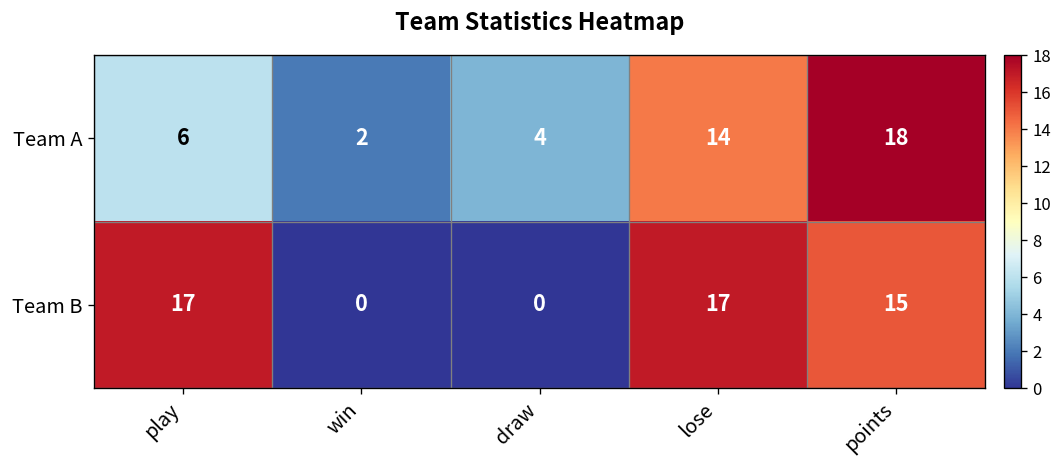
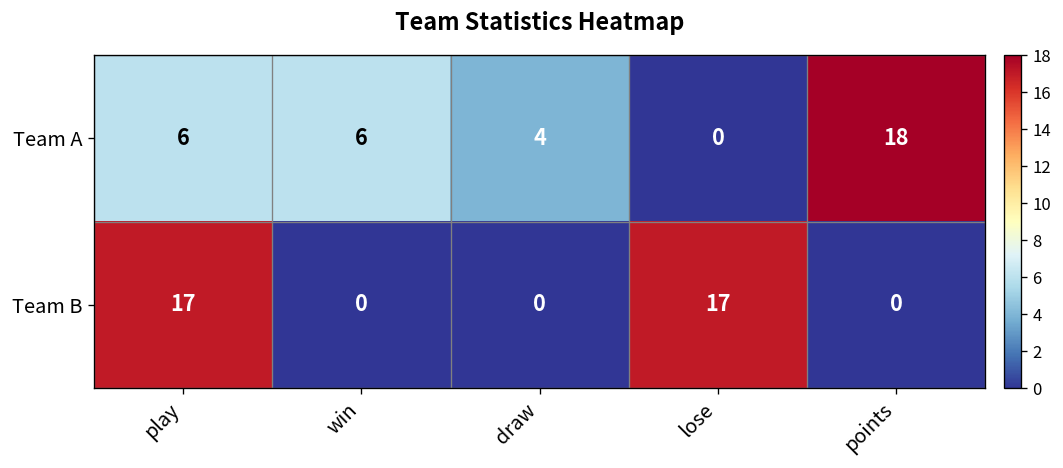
Team A, win: 2 -> 6
Team A, lose: 14 -> 0
Team B, points: 15 -> 0
